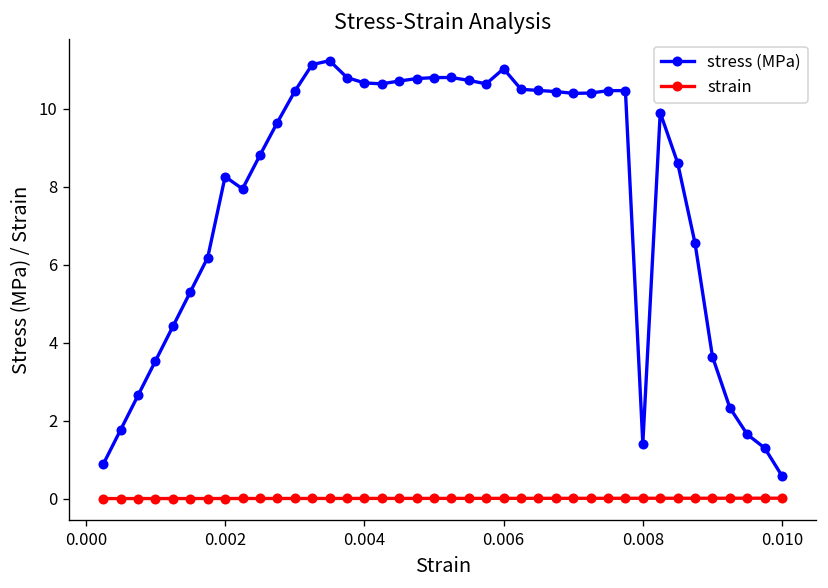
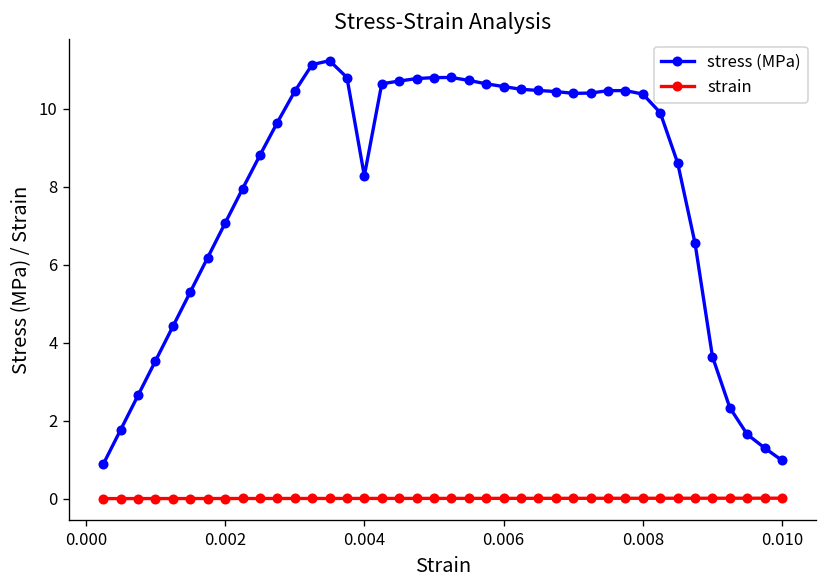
stress (MPa), 0.002: 8.3 -> 7.1
stress (MPa), 0.004: 10.7 -> 8.3
stress (MPa), 0.006: 11.0 -> 10.6
stress (MPa), 0.008: 1.4 -> 10.4
stress (MPa), 0.010: 0.6 -> 1.0
